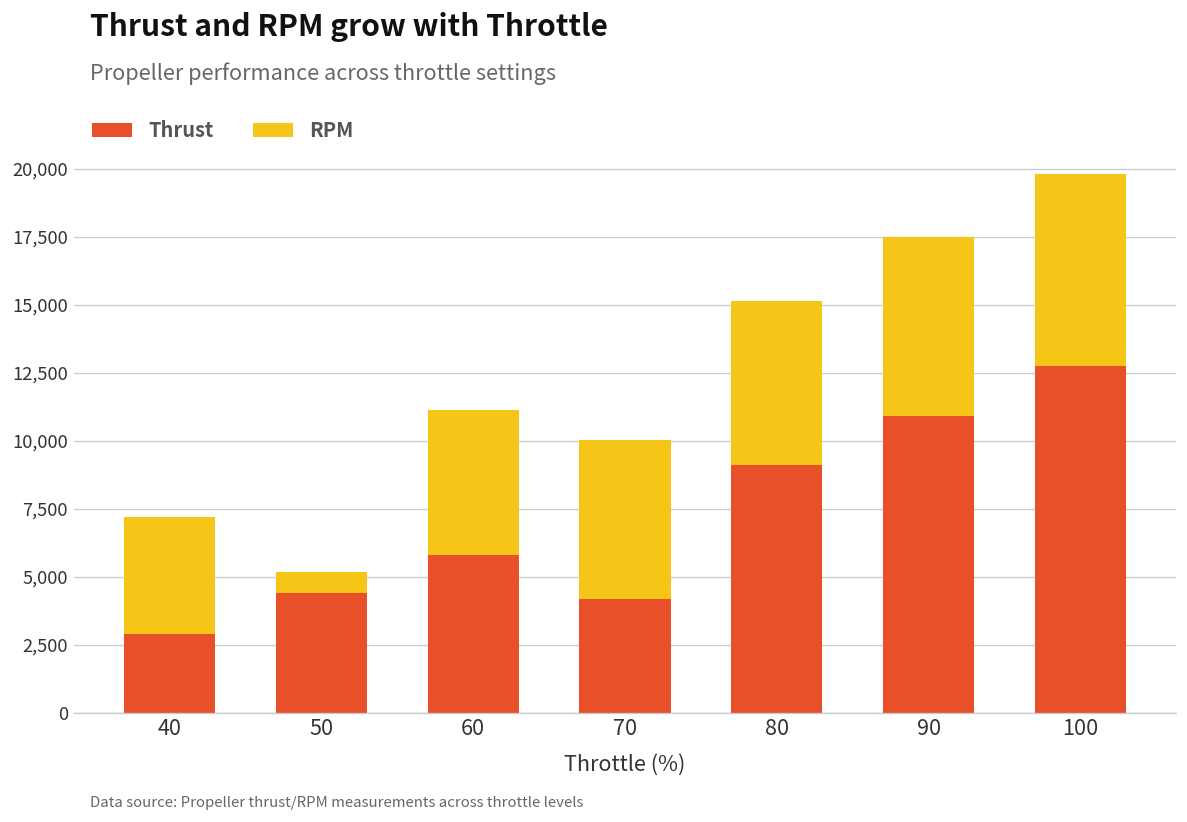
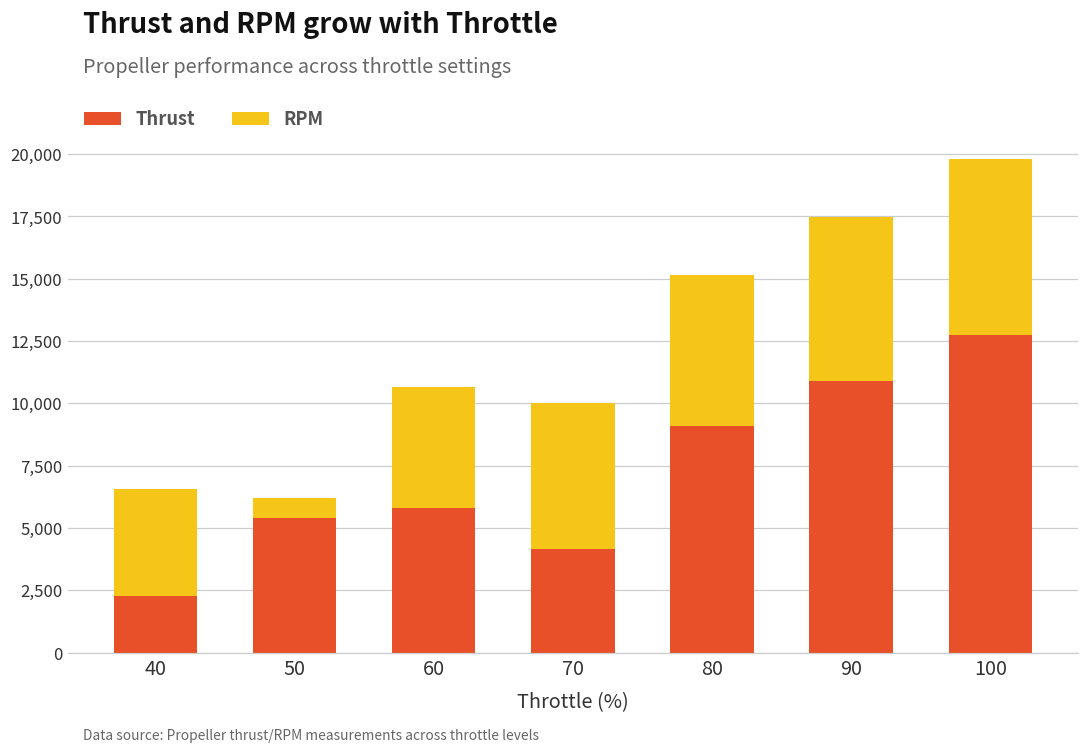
Thrust, 40: 2,900 -> 2,300
Thrust, 50: 4,400 -> 5,400
RPM, 60: 5,300 -> 4,900
